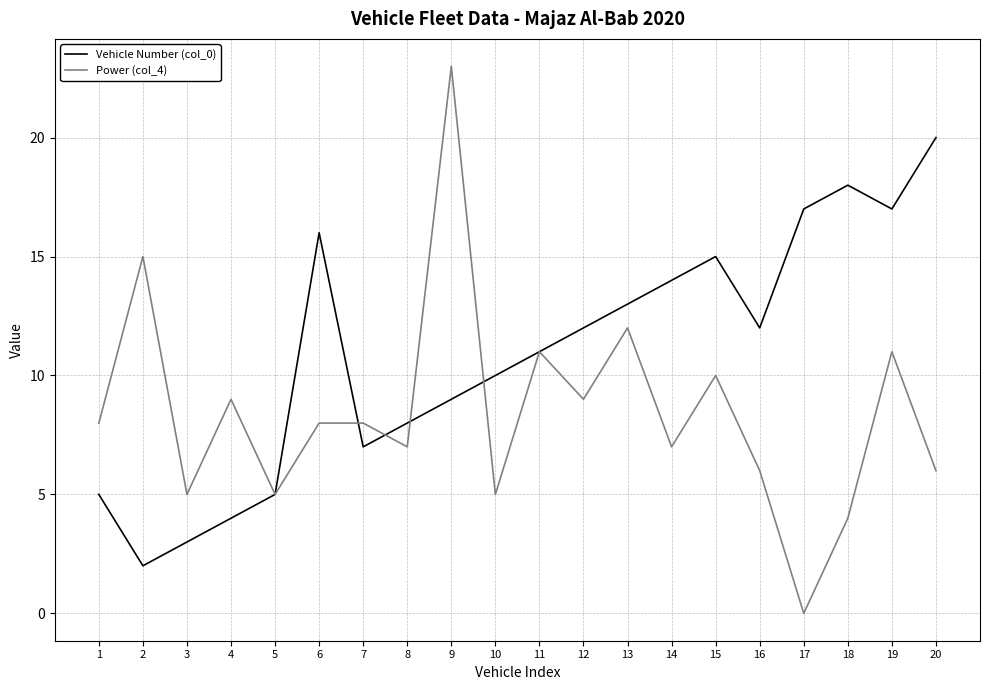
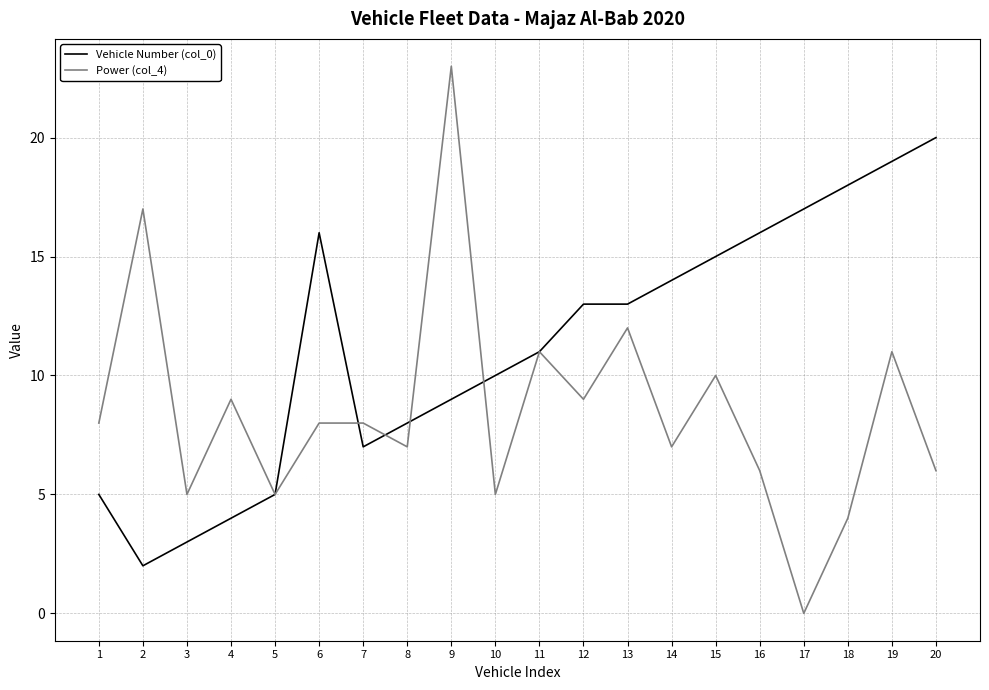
Power (col_4), 2: 15 -> 17
Vehicle Number (col_0), 12: 12 -> 13
Vehicle Number (col_0), 16: 12 -> 16
Vehicle Number (col_0), 19: 17 -> 19
